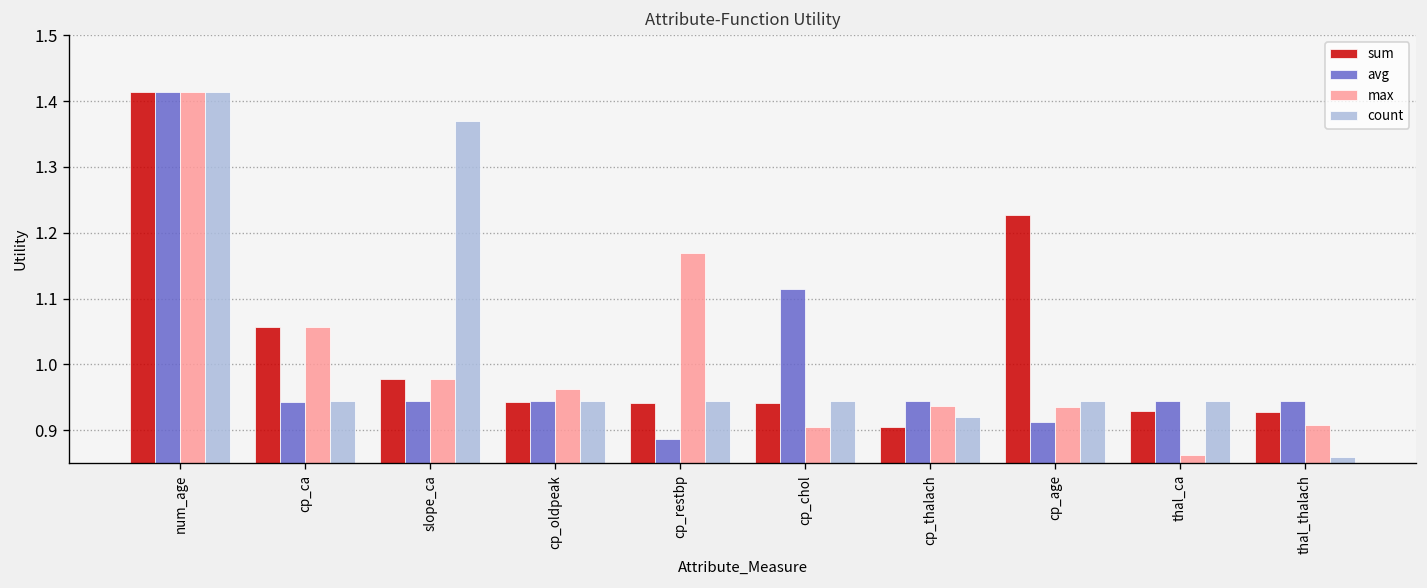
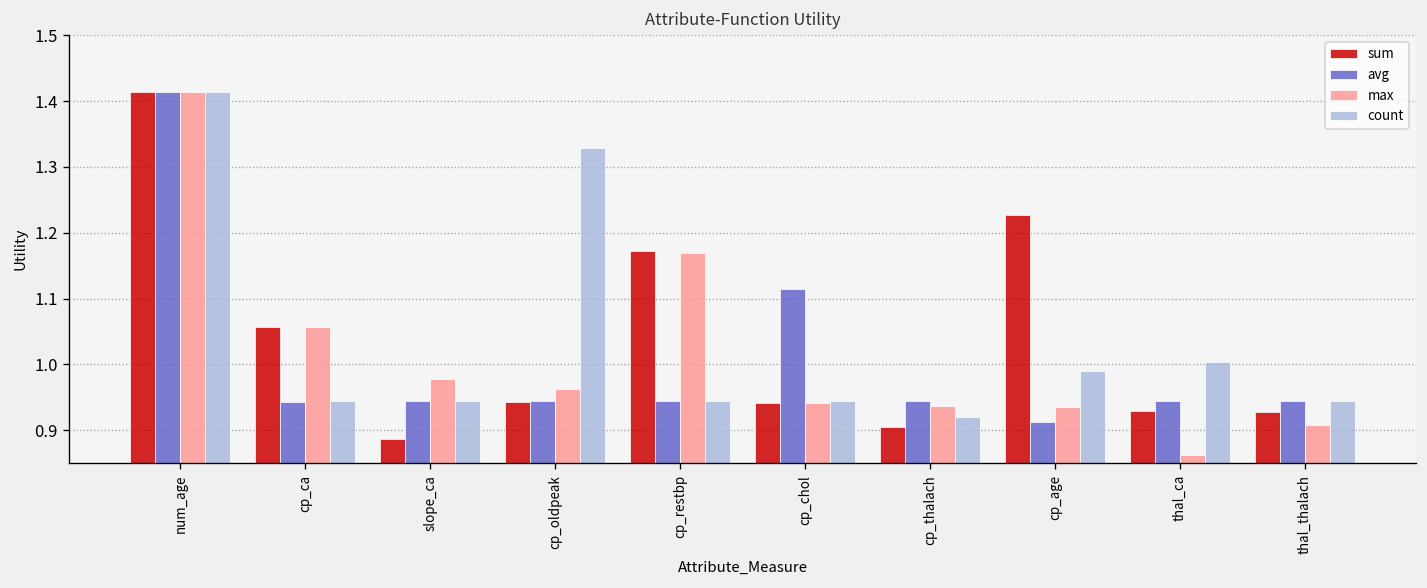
sum, slope_ca: 0.98 -> 0.89
count, slope_ca: 1.37 -> 0.94
count, cp_oldpeak: 0.94 -> 1.33
sum, cp_restbp: 0.94 -> 1.17
avg, cp_restbp: 0.89 -> 0.94
max, cp_chol: 0.90 -> 0.94
count, cp_age: 0.94 -> 0.99
count, thal_ca: 0.94 -> 1.00
count, thal_thalach: 0.86 -> 0.94
